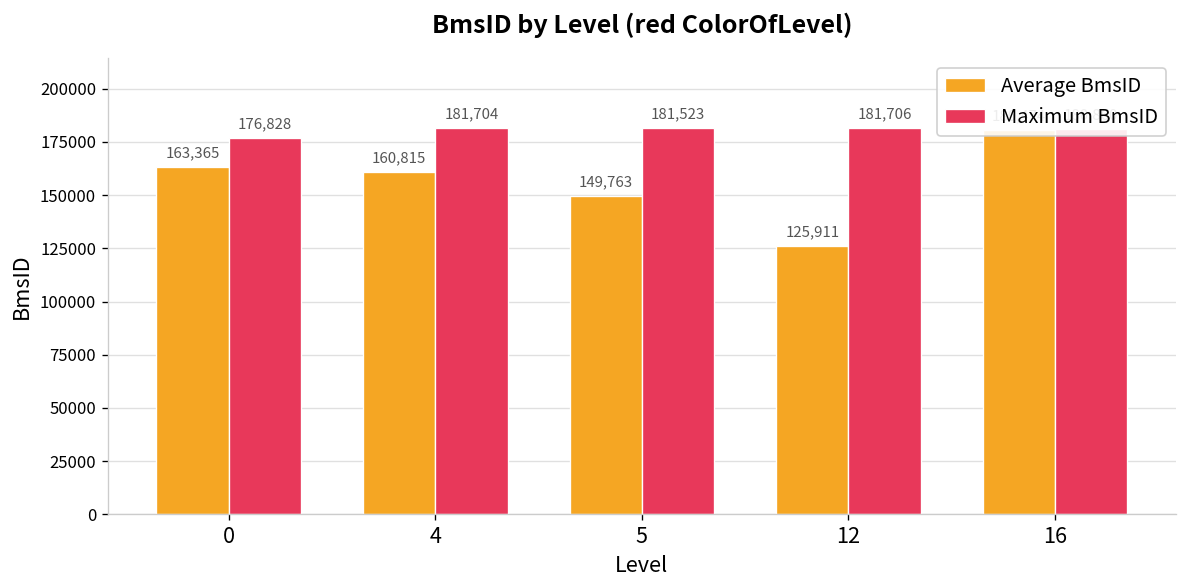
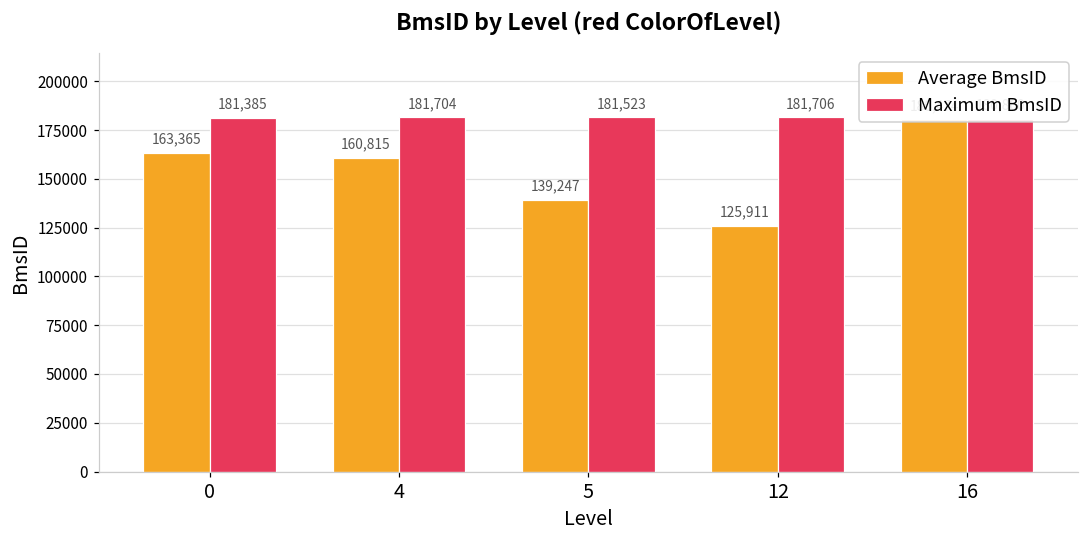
Maximum BmsID, 0: 176,828 -> 181,385
Average BmsID, 5: 149,763 -> 139,247
